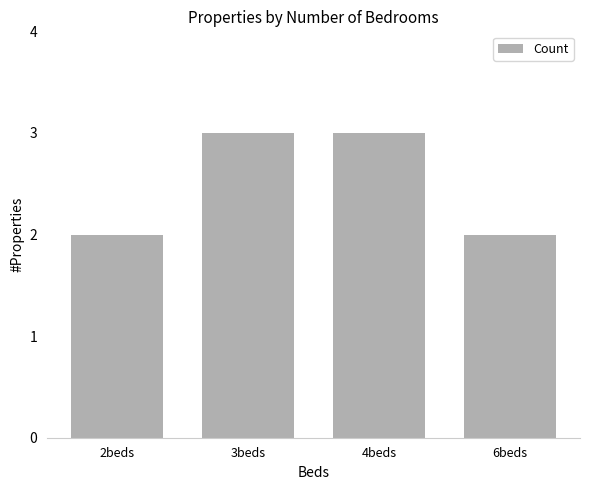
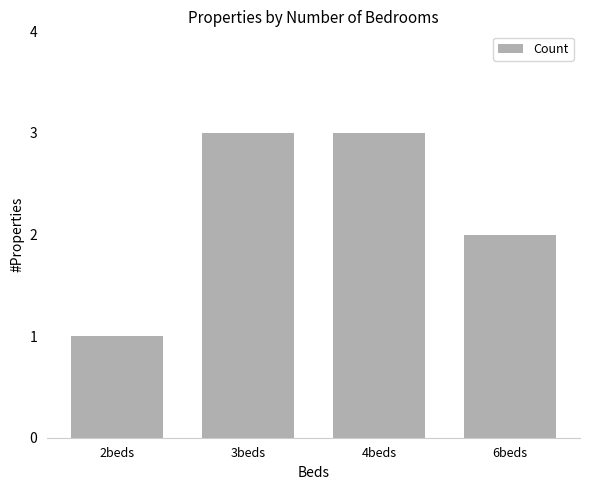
2beds: 2 -> 1
